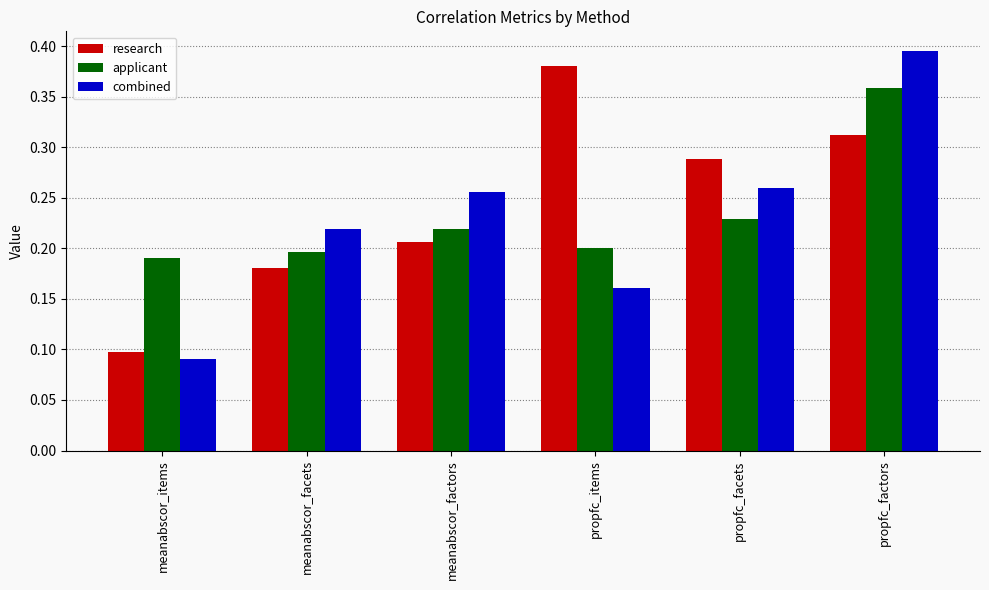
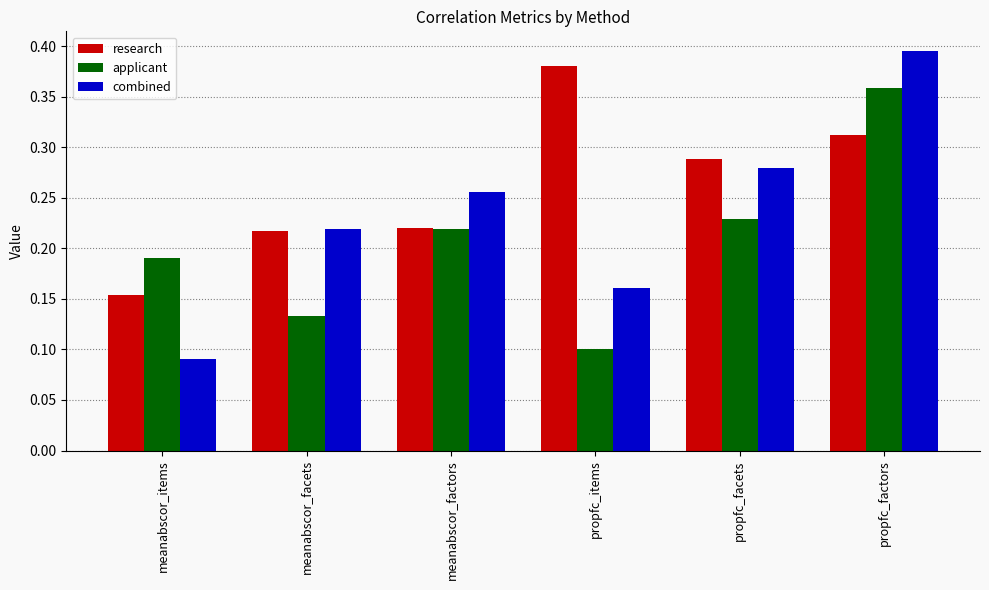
research, meanabscor_items: 0.097 -> 0.154
research, meanabscor_facets: 0.181 -> 0.217
applicant, meanabscor_facets: 0.196 -> 0.133
research, meanabscor_factors: 0.206 -> 0.220
applicant, propfc_items: 0.2 -> 0.1
combined, propfc_facets: 0.26 -> 0.28
